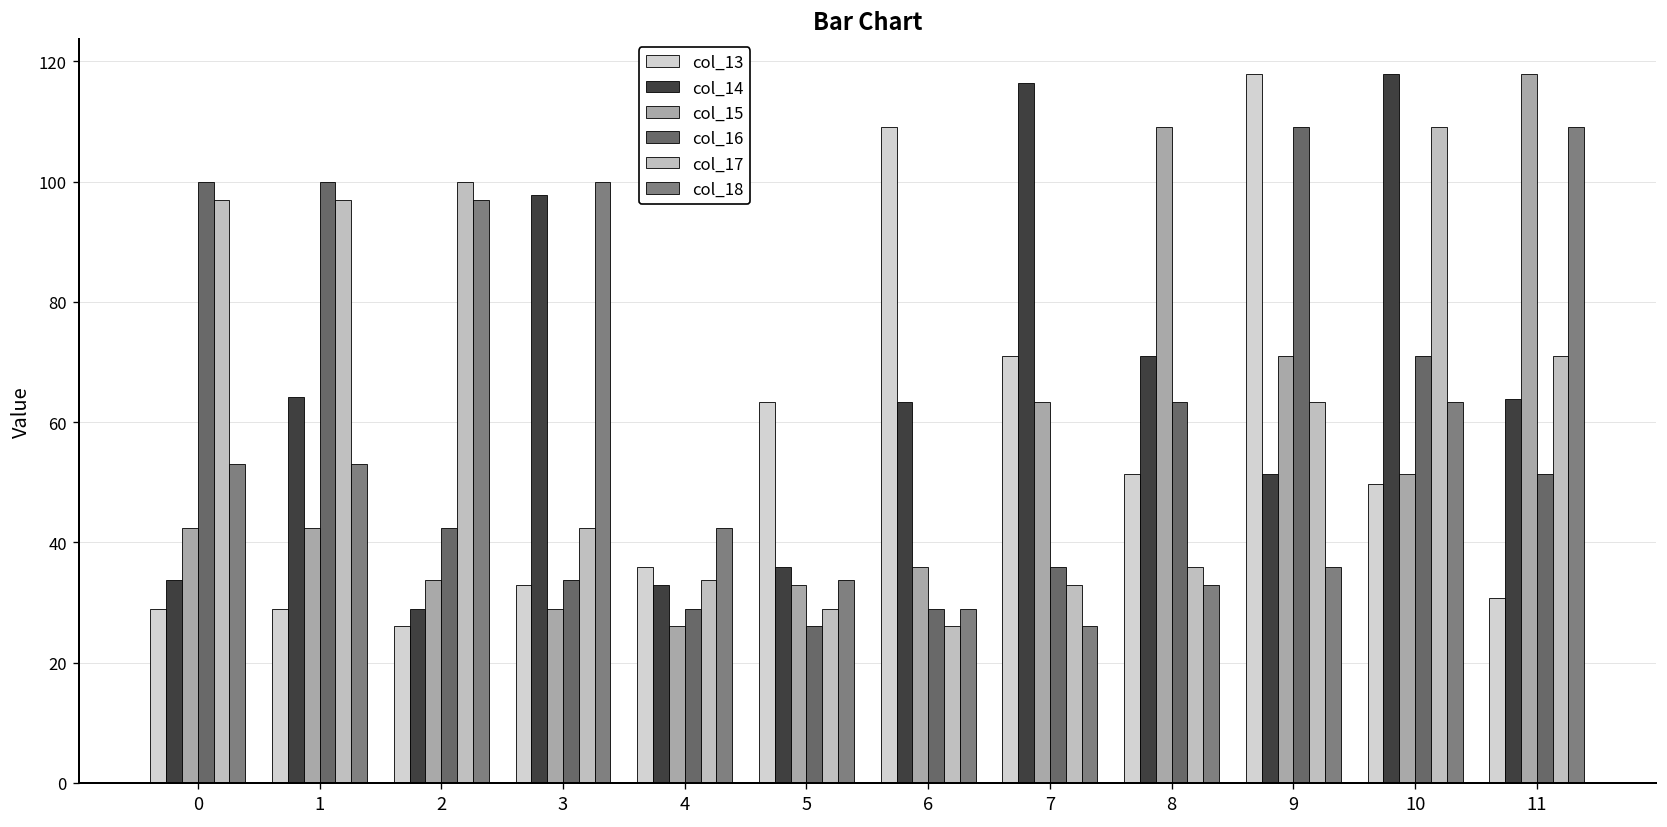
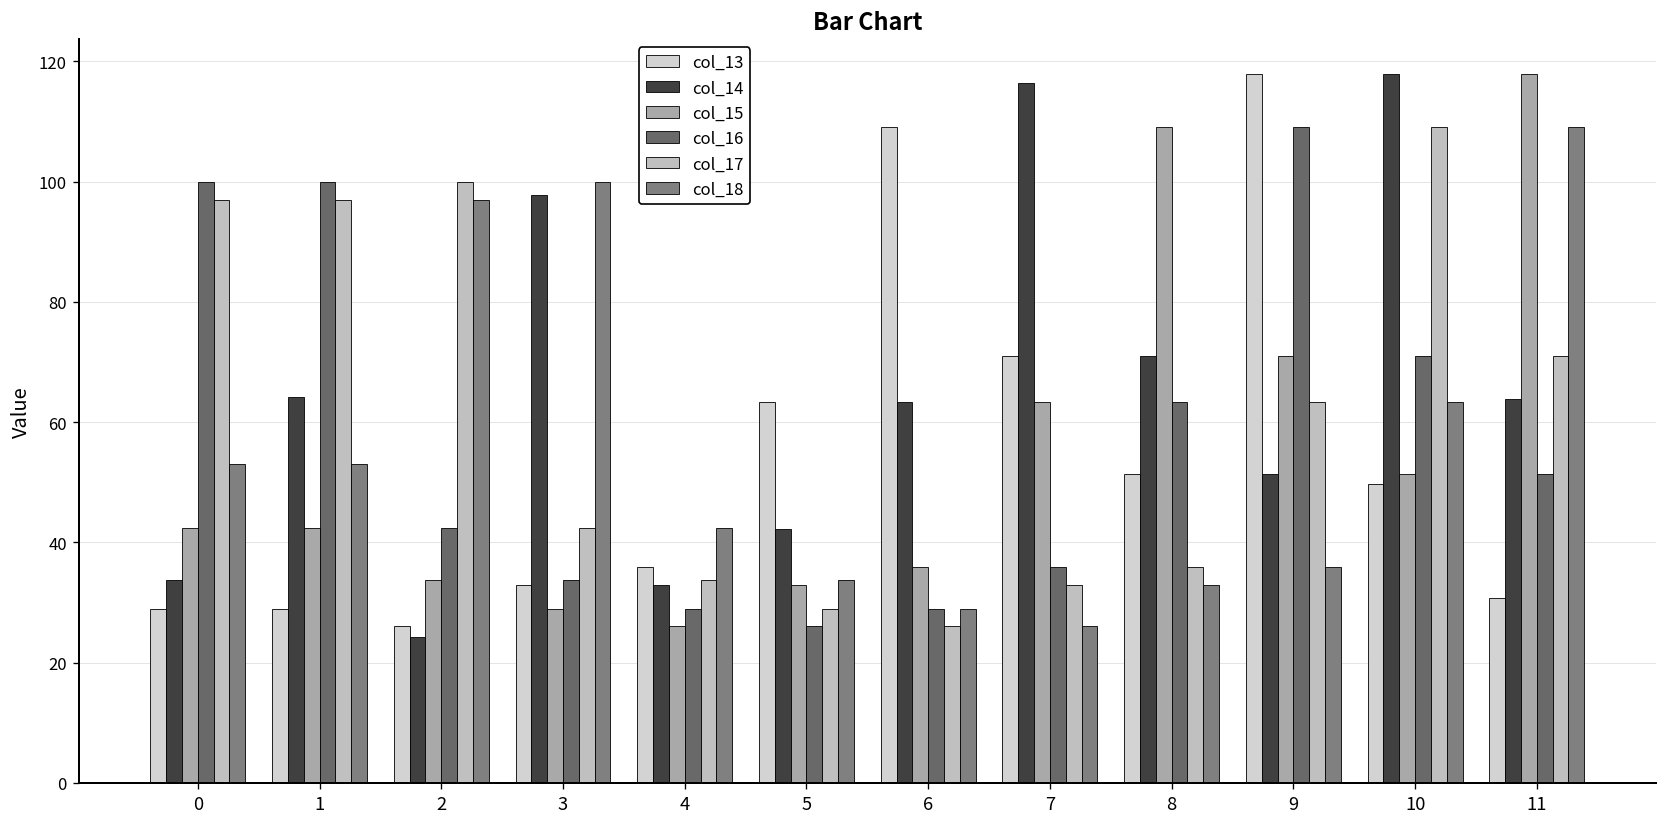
col_14, 2: 29 -> 24
col_14, 5: 36 -> 42
